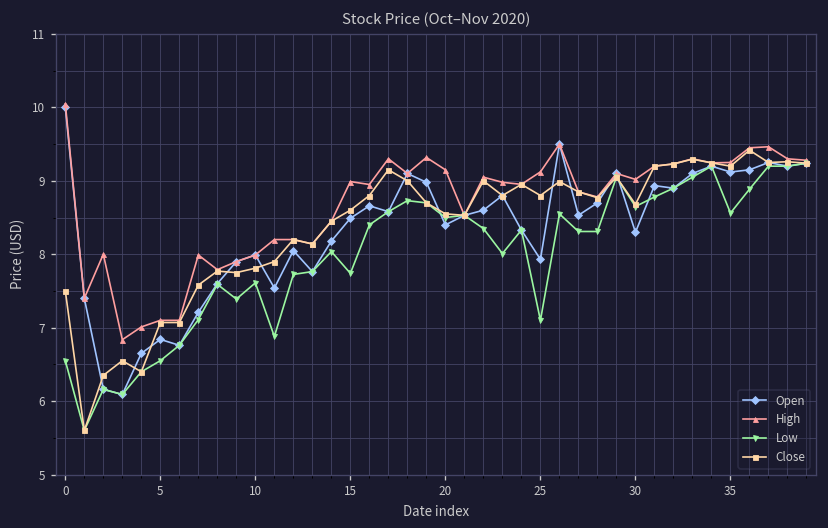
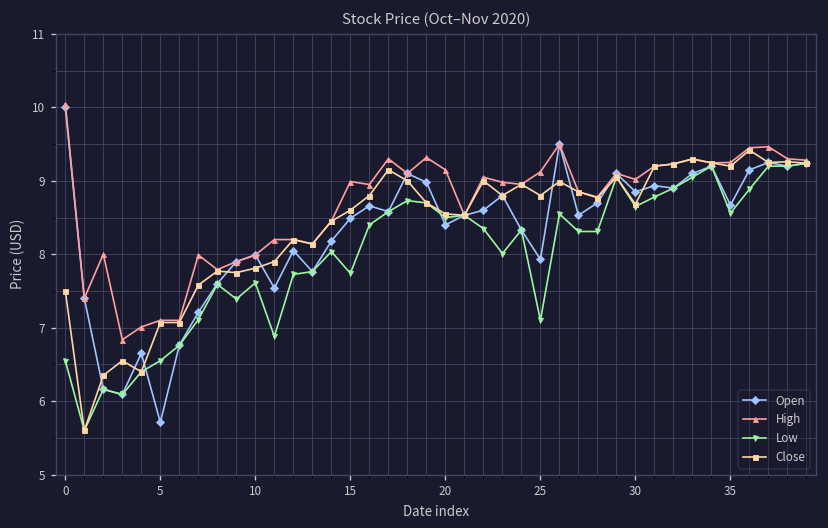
Open, 5: 6.8 -> 5.7
Open, 30: 8.3 -> 8.9
Open, 35: 9.1 -> 8.7
